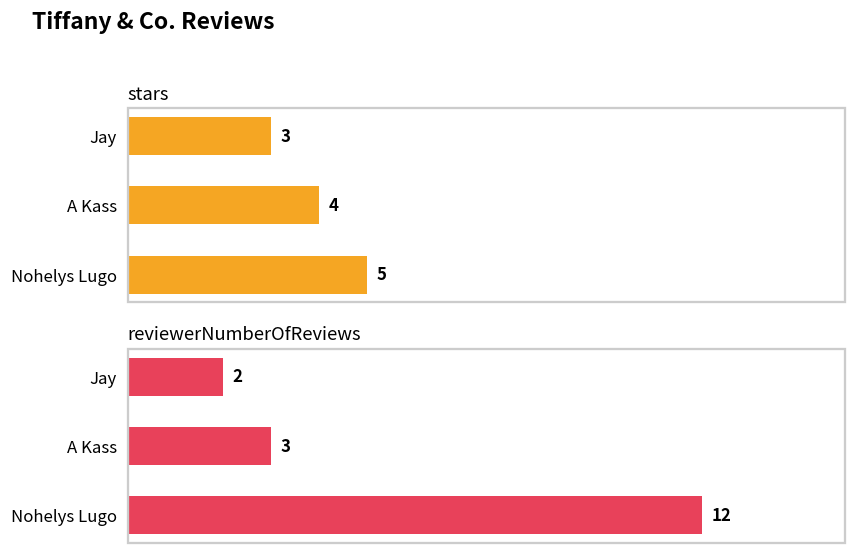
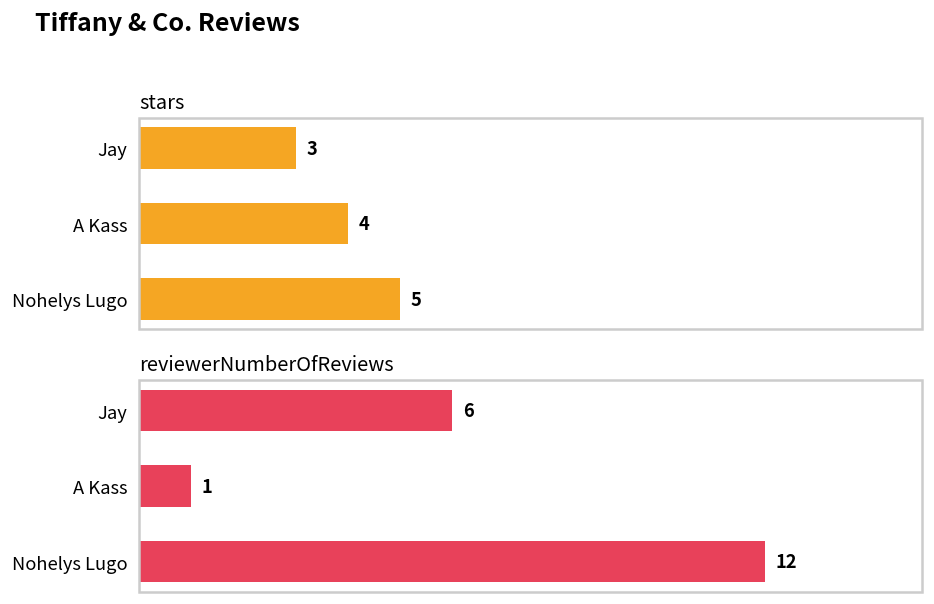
reviewerNumberOfReviews, Jay: 2 -> 6
reviewerNumberOfReviews, A Kass: 3 -> 1
